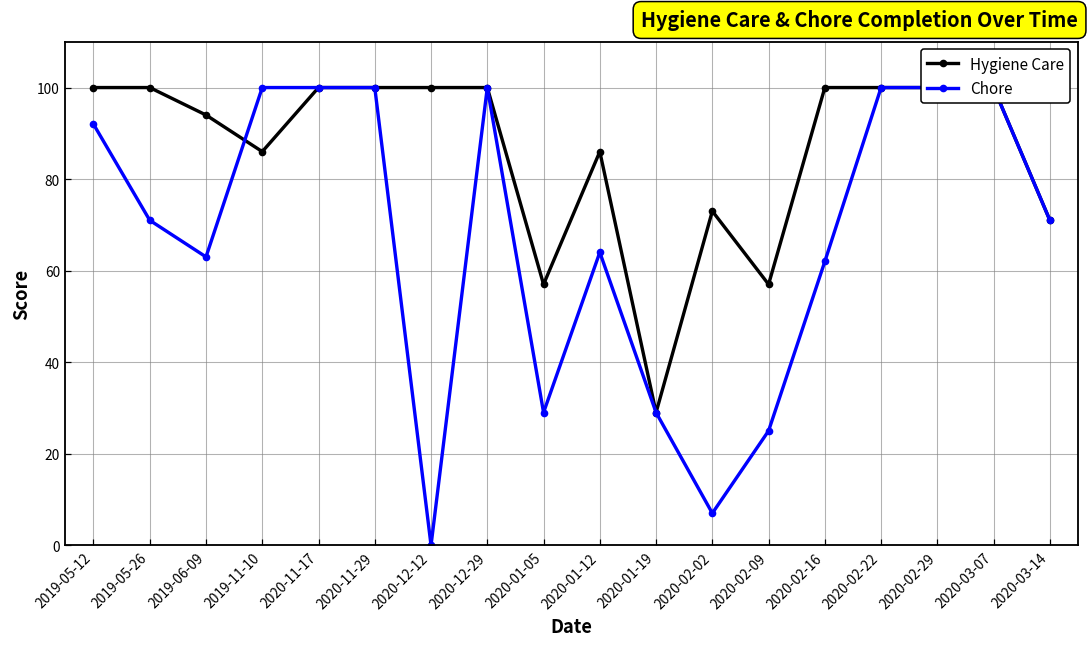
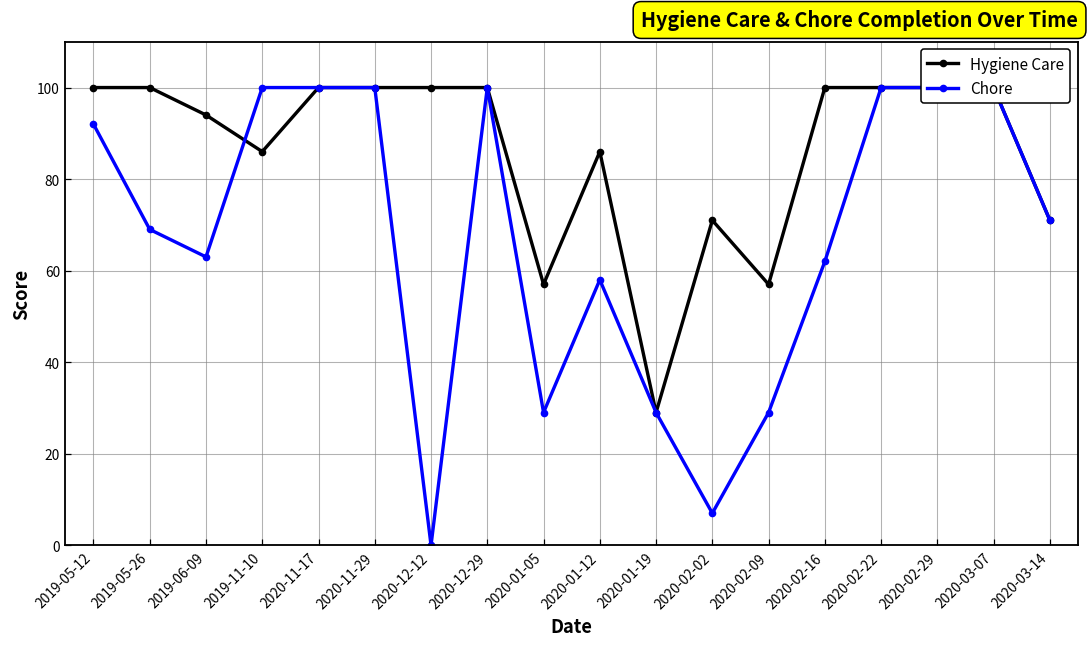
Chore, 2019-05-26: 71 -> 69
Chore, 2020-01-12: 64 -> 58
Hygiene Care, 2020-02-02: 73 -> 71
Chore, 2020-02-09: 25 -> 29
